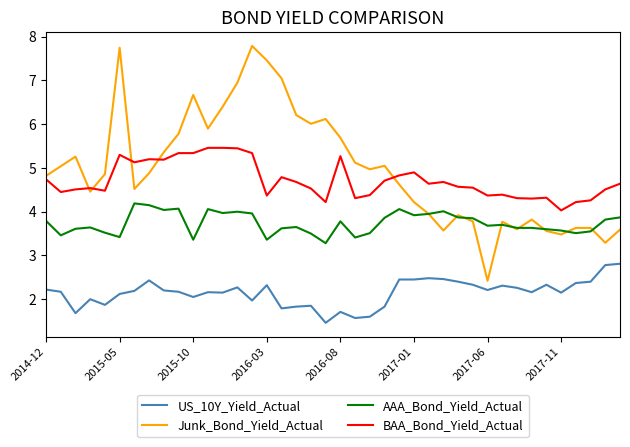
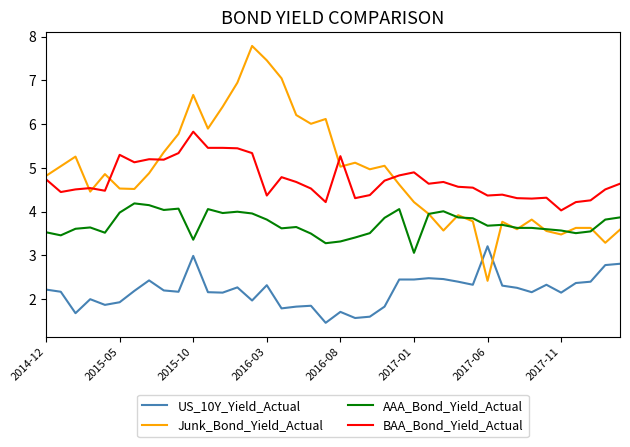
AAA_Bond_Yield_Actual, 2014-12: 3.8 -> 3.5
US_10Y_Yield_Actual, 2015-05: 2.1 -> 1.9
Junk_Bond_Yield_Actual, 2015-05: 7.8 -> 4.5
AAA_Bond_Yield_Actual, 2015-05: 3.4 -> 4.0
US_10Y_Yield_Actual, 2015-10: 2.1 -> 3.0
BAA_Bond_Yield_Actual, 2015-10: 5.3 -> 5.8
AAA_Bond_Yield_Actual, 2016-03: 3.4 -> 3.8
Junk_Bond_Yield_Actual, 2016-08: 5.7 -> 5.0
AAA_Bond_Yield_Actual, 2016-08: 3.8 -> 3.3
AAA_Bond_Yield_Actual, 2017-01: 3.9 -> 3.1
US_10Y_Yield_Actual, 2017-06: 2.2 -> 3.2
